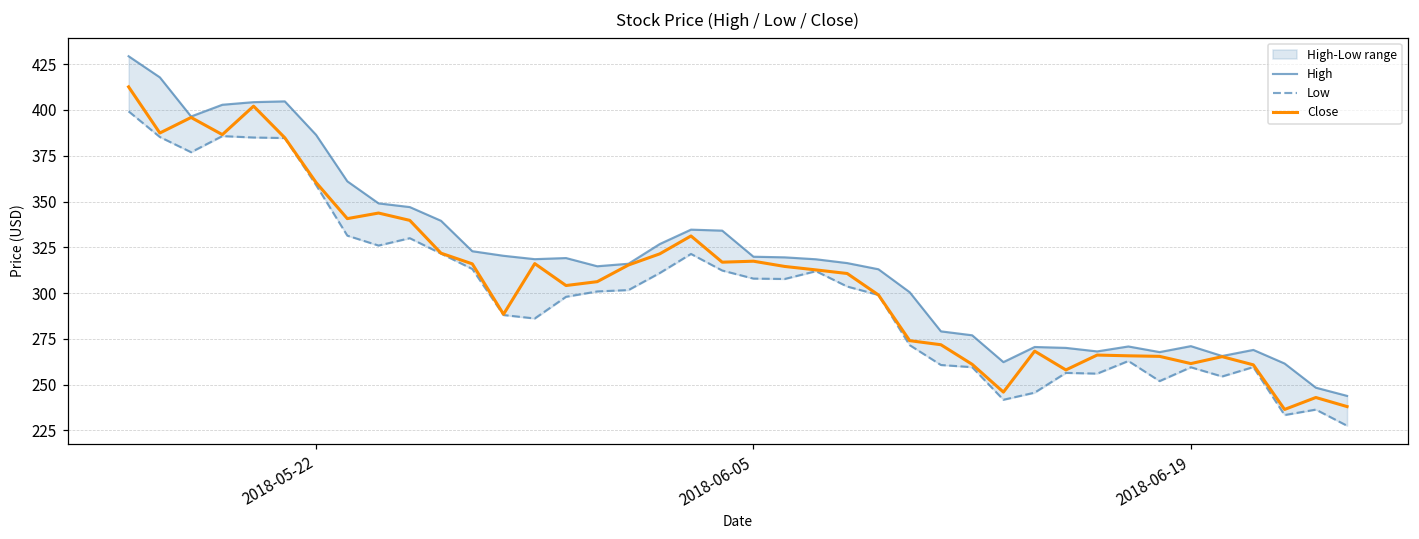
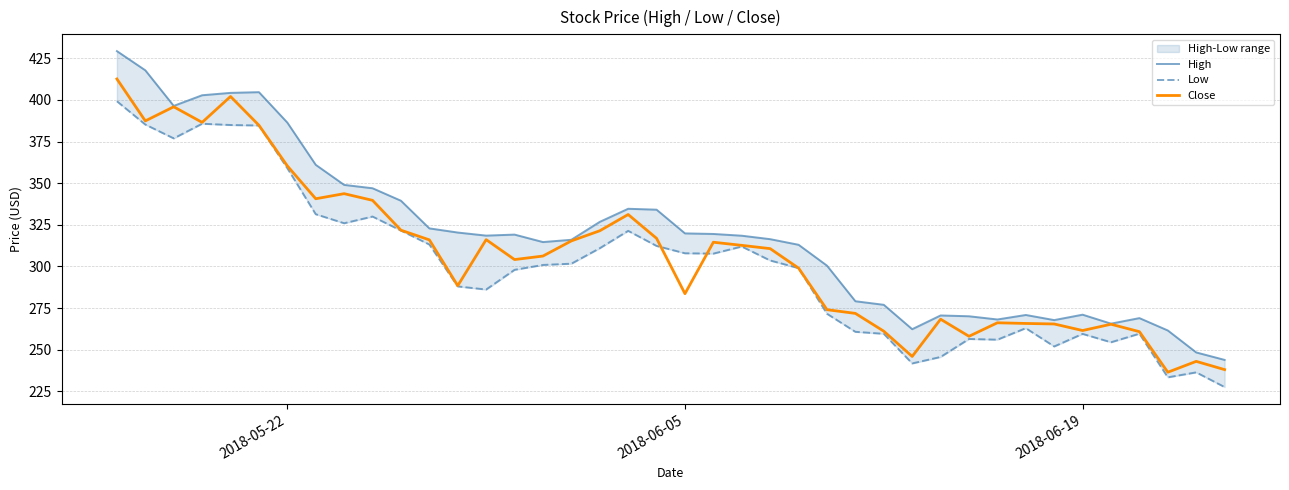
Close, 2018-06-05: 317 -> 284
